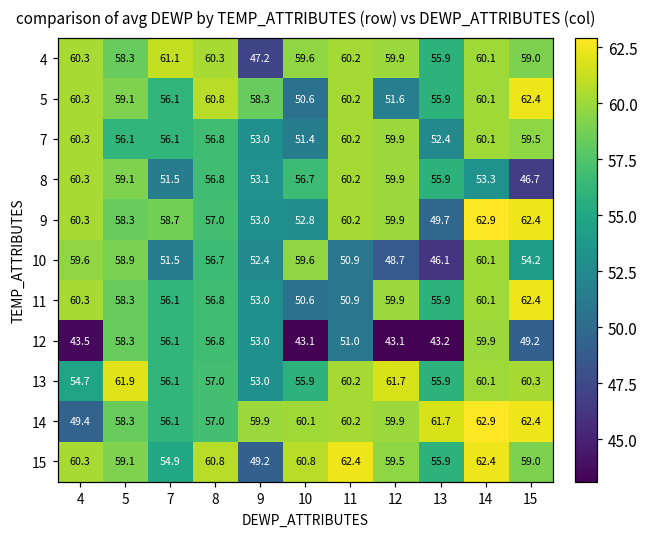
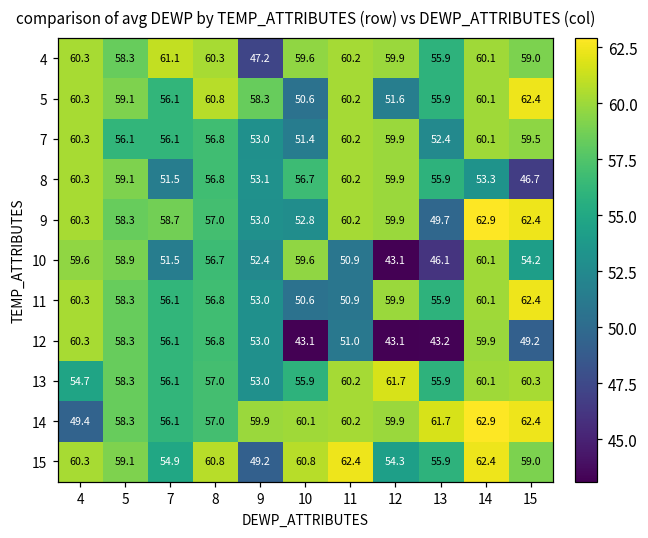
10, 12: 48.7 -> 43.1
12, 4: 43.5 -> 60.3
13, 5: 61.9 -> 58.3
15, 12: 59.5 -> 54.3
